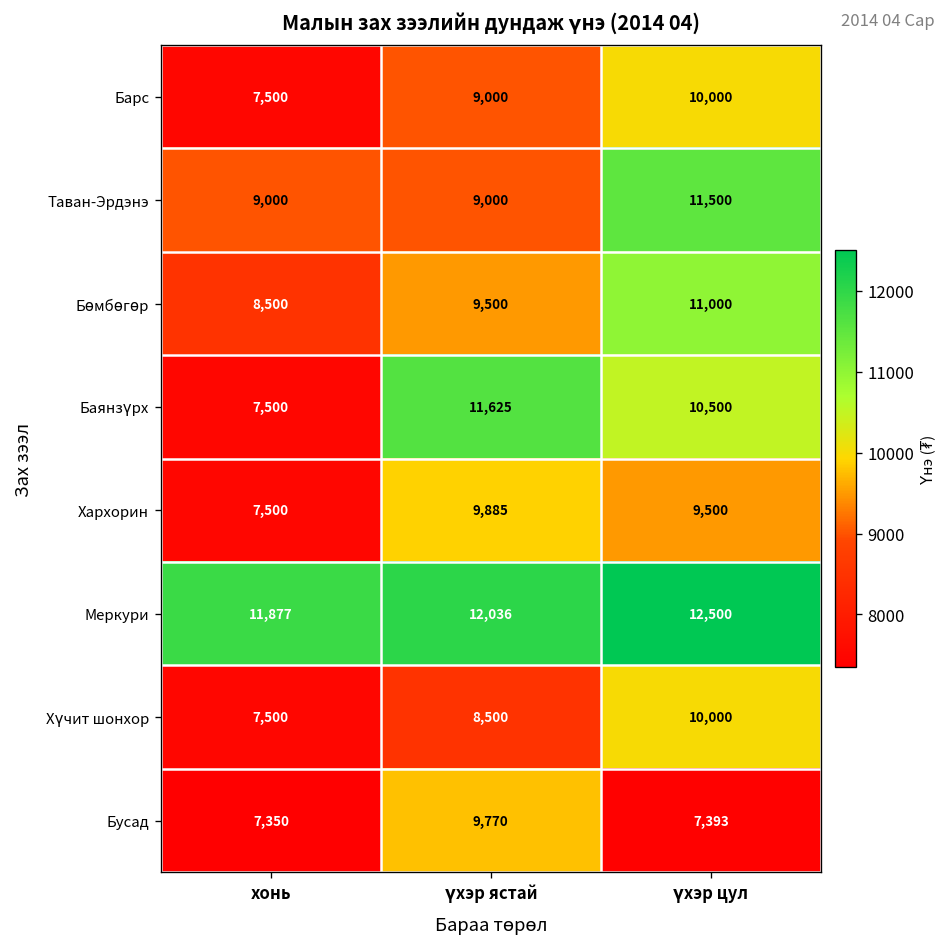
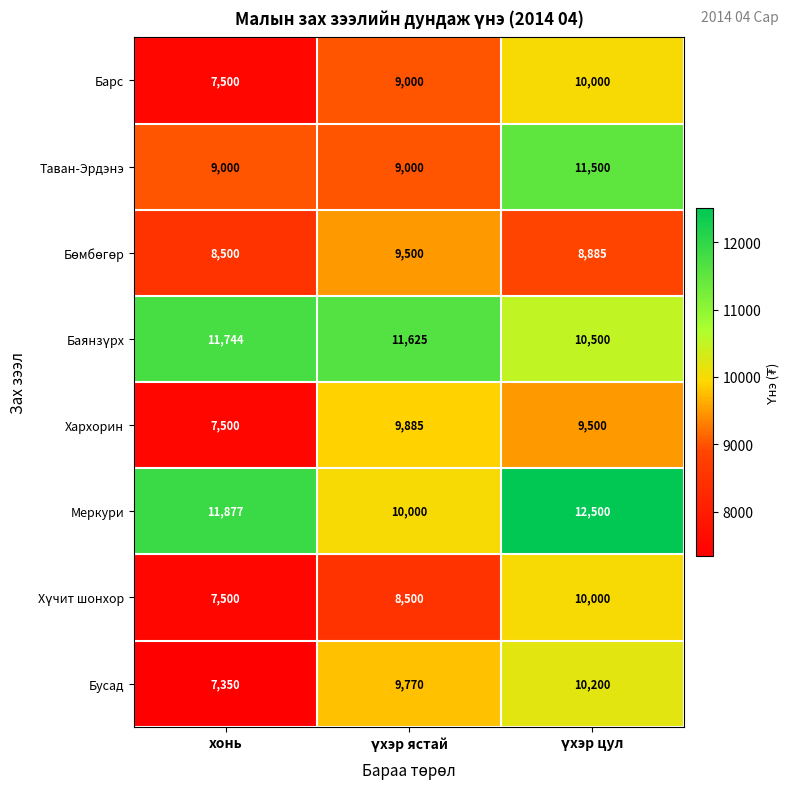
Бөмбөгөр, үхэр цул: 11,000 -> 8,885
Баянзүрх, хонь: 7,500 -> 11,744
Меркури, үхэр ястай: 12,036 -> 10,000
Бусад, үхэр цул: 7,393 -> 10,200
